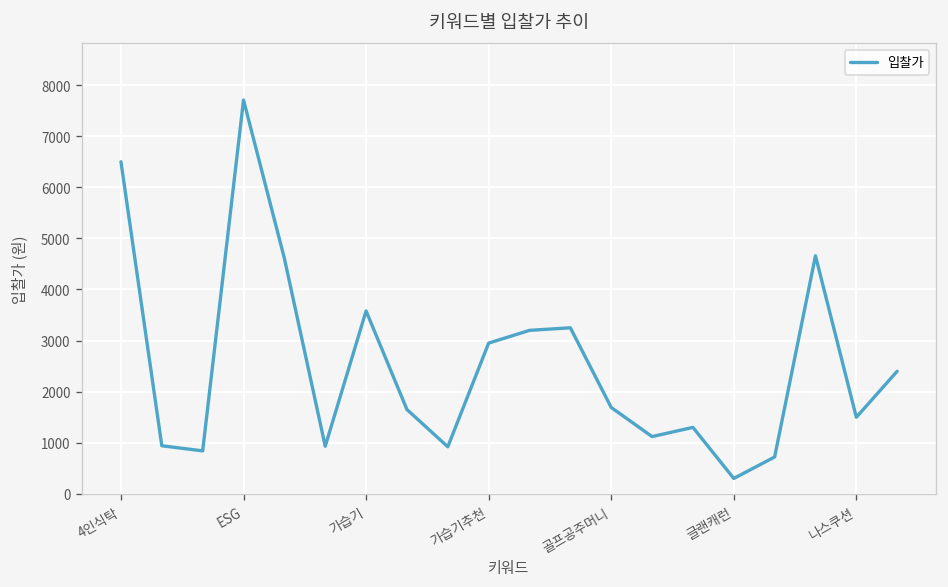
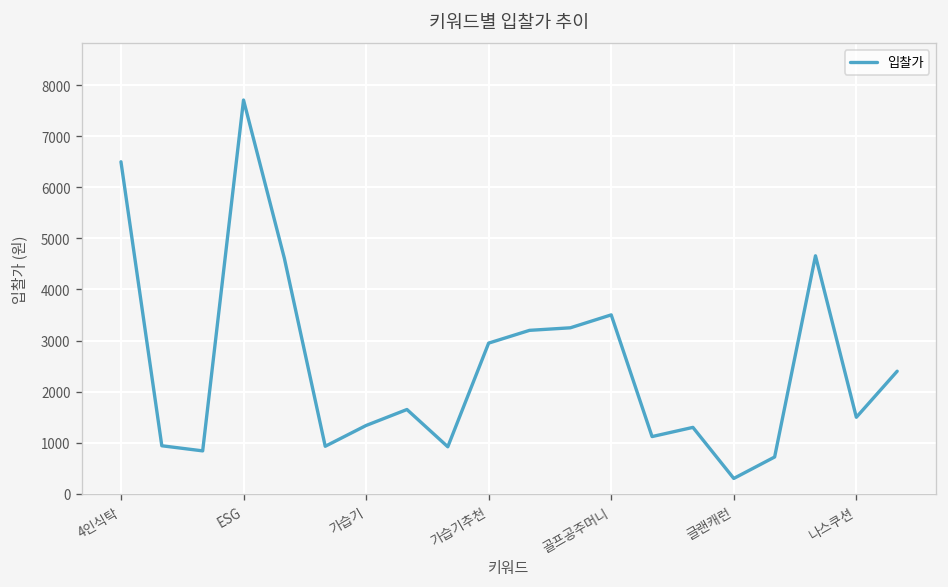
가습기: 3600 -> 1300
골프공주머니: 1700 -> 3500
